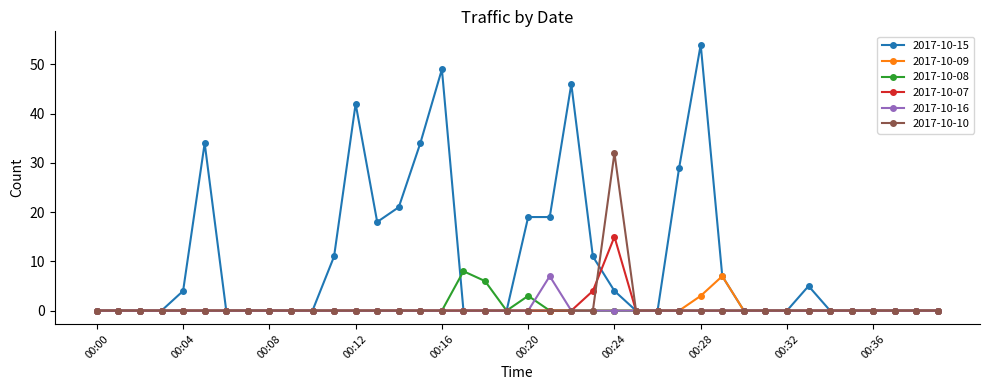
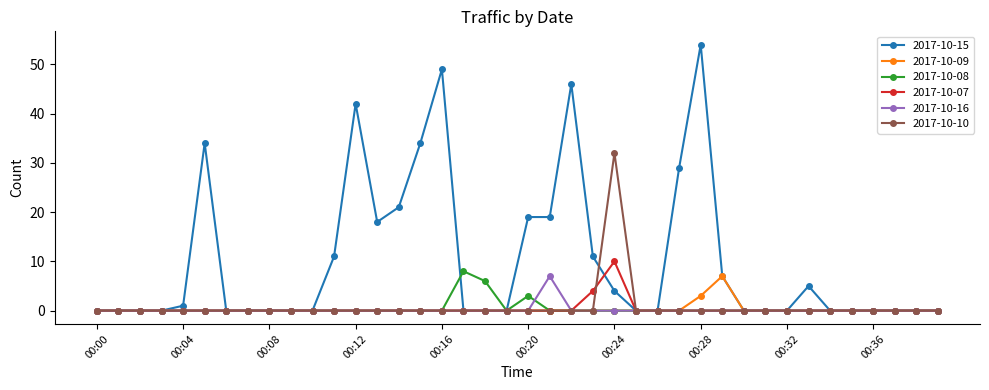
2017-10-15, 00:04: 4 -> 1
2017-10-07, 00:24: 15 -> 10
